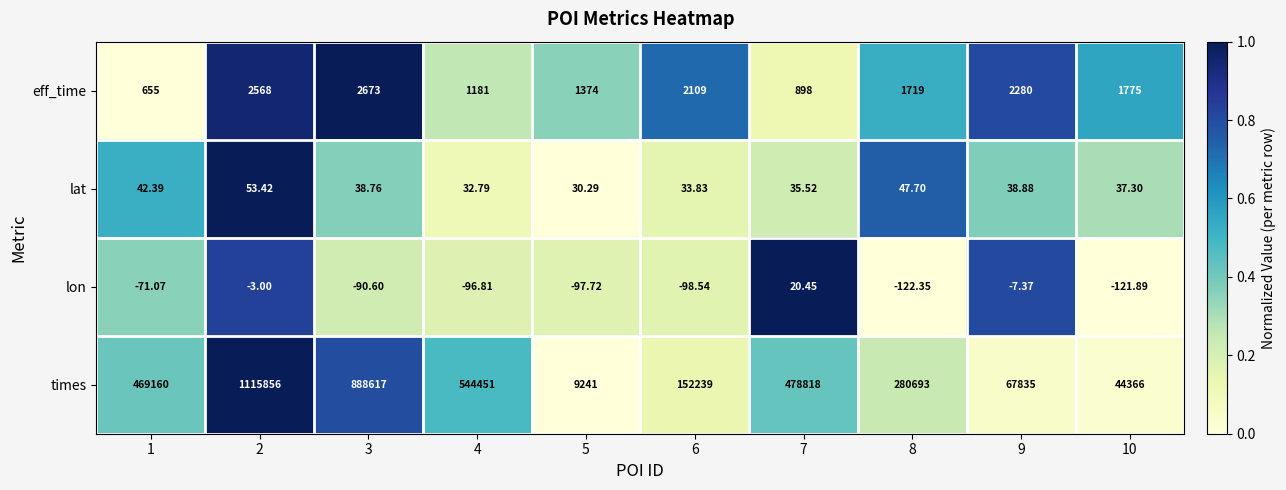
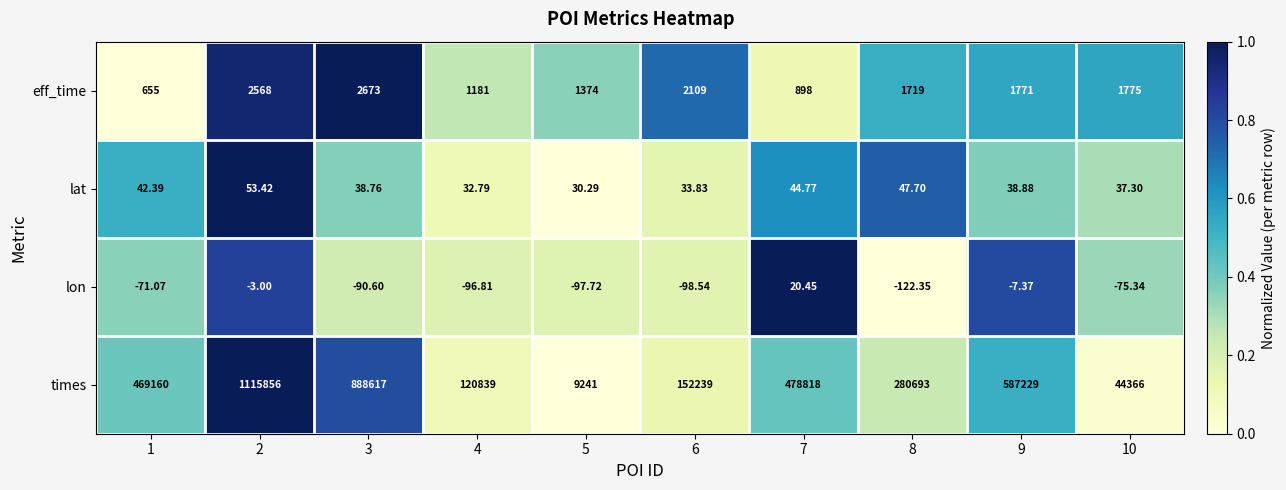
eff_time, 9: 2280 -> 1771
lat, 7: 35.52 -> 44.77
lon, 10: -121.89 -> -75.34
times, 4: 544451 -> 120839
times, 9: 67835 -> 587229
